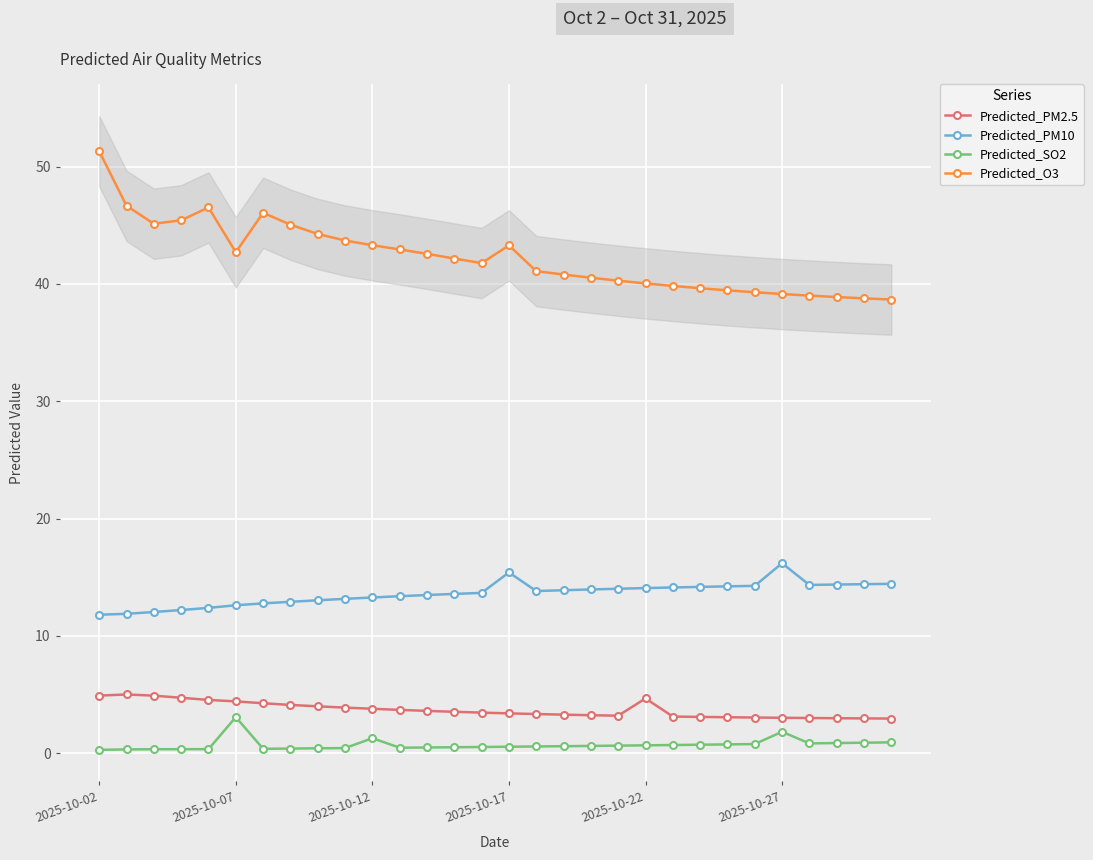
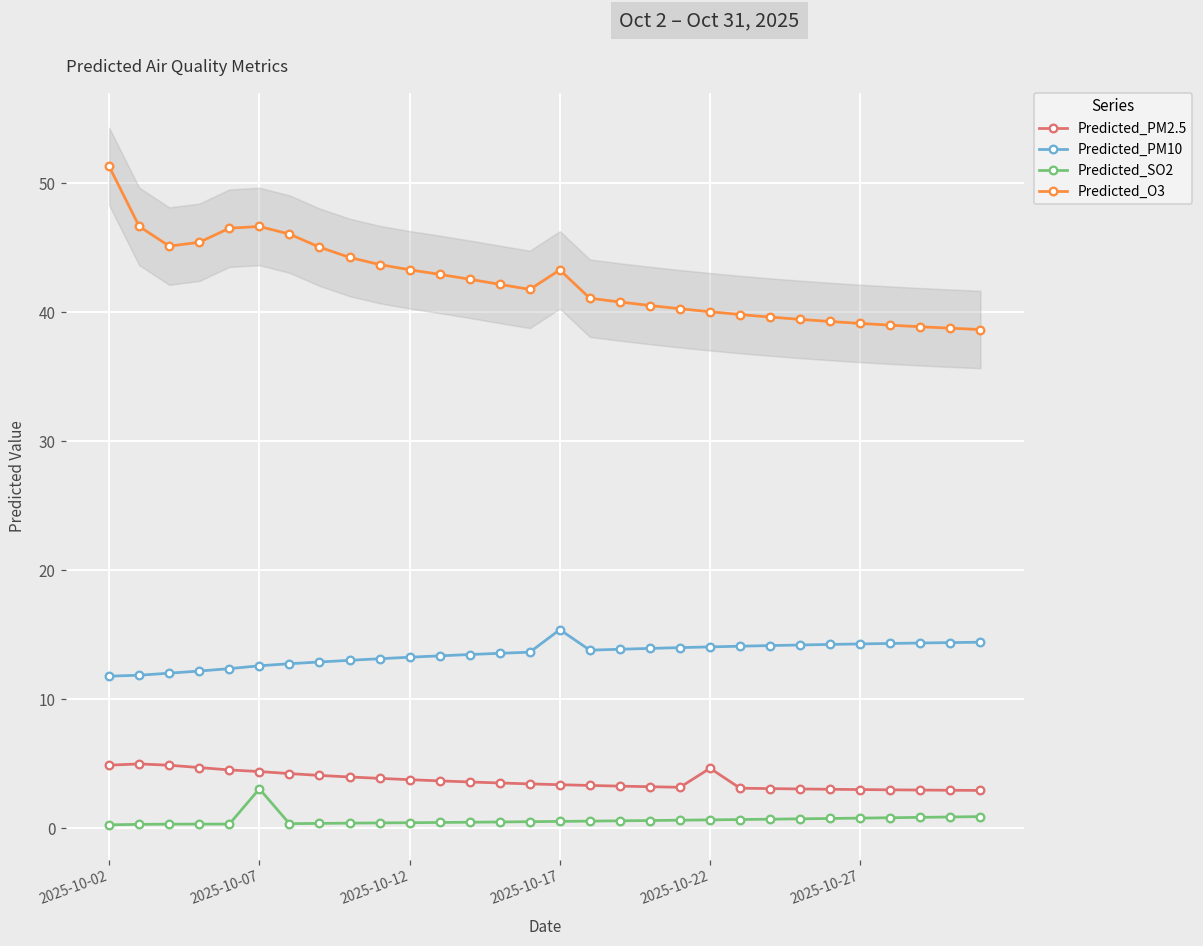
Predicted_O3, 2025-10-07: 42.7 -> 46.7
Predicted_SO2, 2025-10-12: 1.3 -> 0.4
Predicted_PM10, 2025-10-27: 16.2 -> 14.3
Predicted_SO2, 2025-10-27: 1.8 -> 0.8
